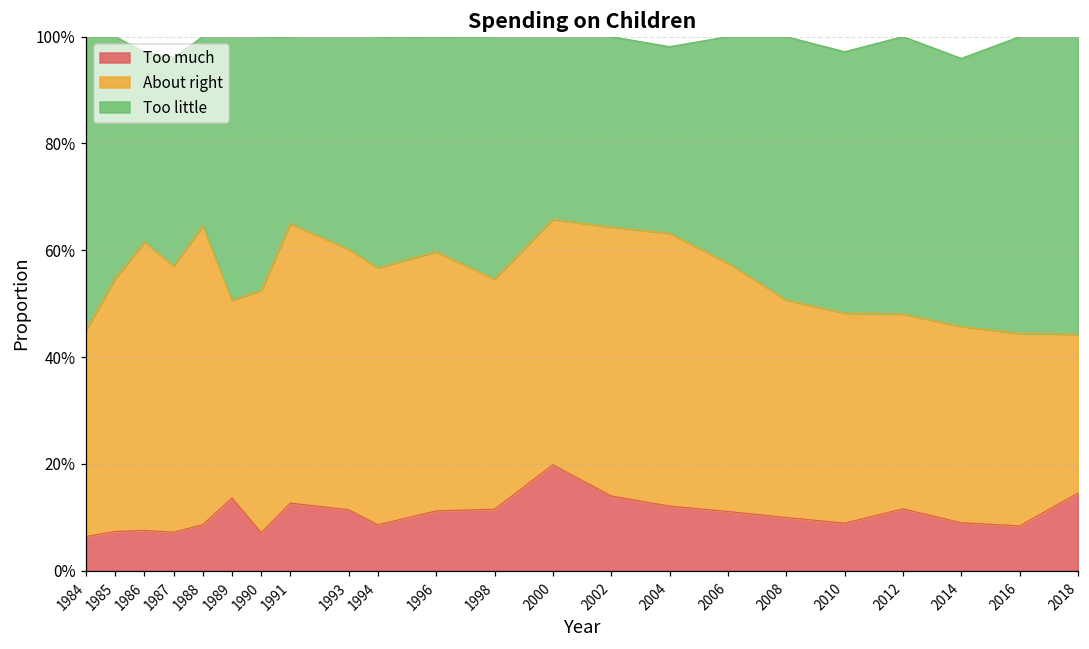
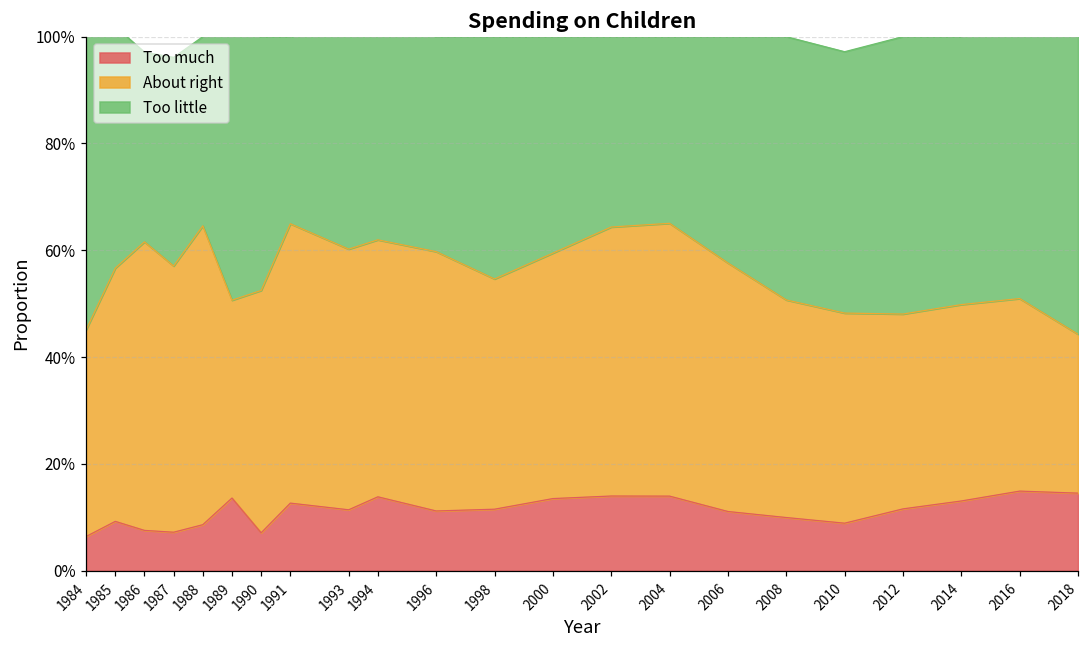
Too much, 1985: 7% -> 9%
Too much, 1994: 9% -> 14%
Too much, 2000: 20% -> 13%
Too much, 2004: 12% -> 14%
Too much, 2014: 9% -> 13%
Too much, 2016: 8% -> 15%
